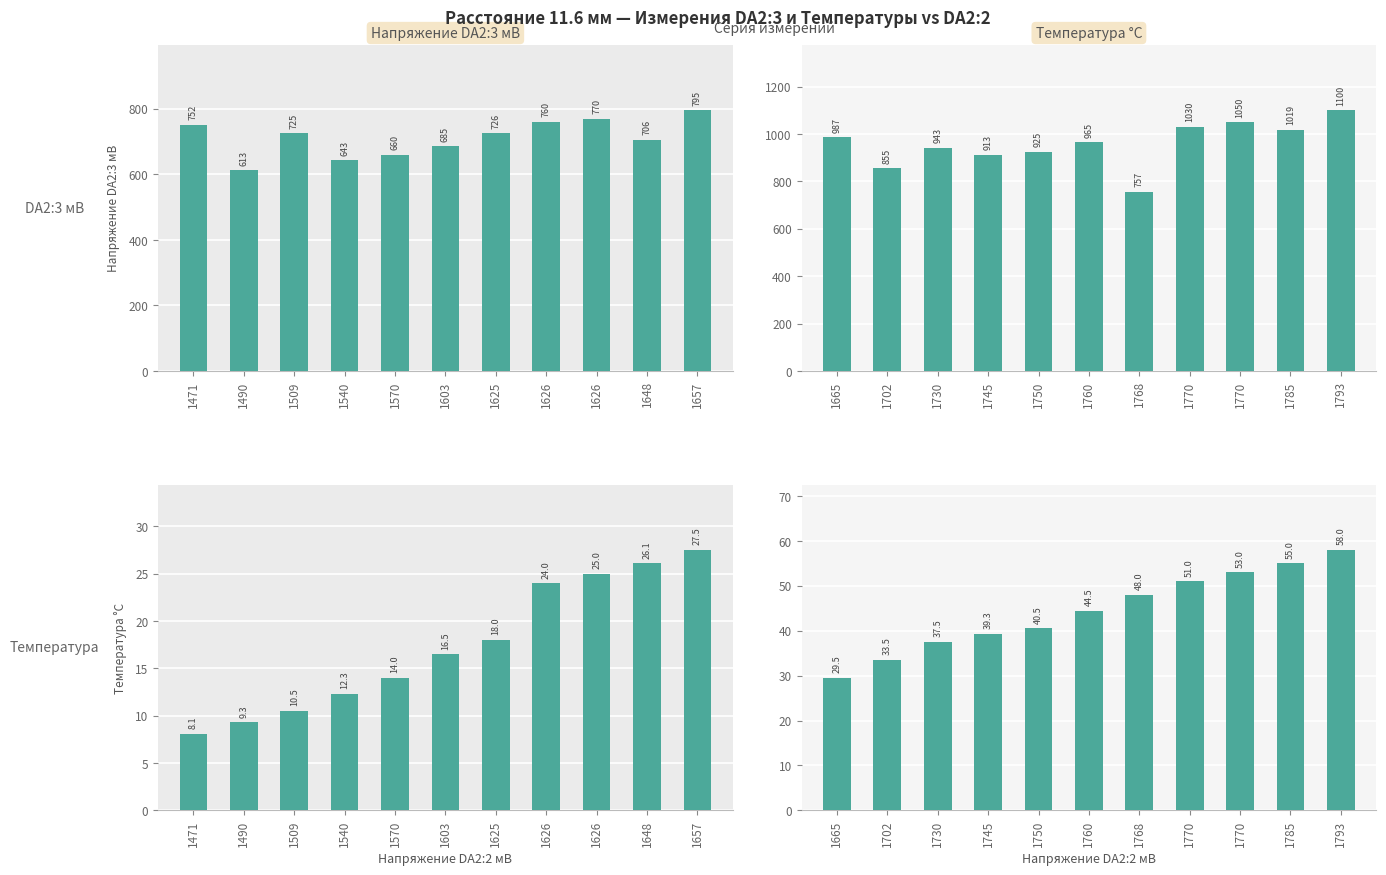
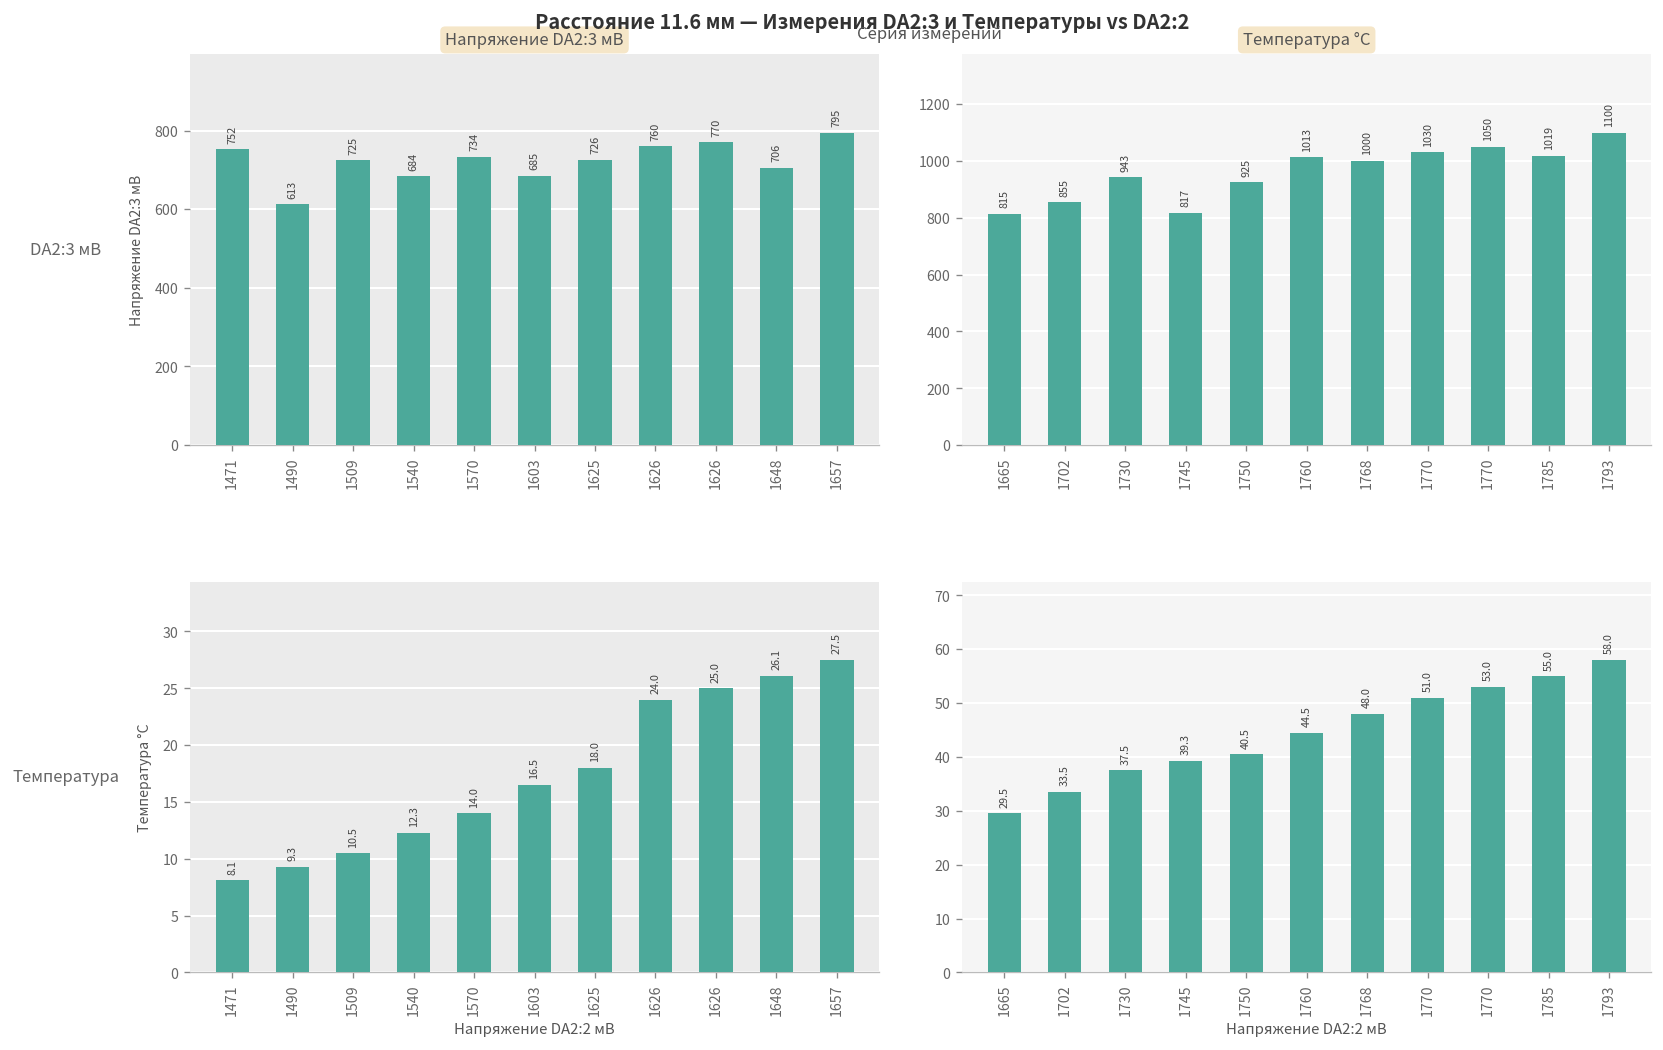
Напряжение DA2:3 мВ, 1540: 643 -> 684
Напряжение DA2:3 мВ, 1570: 660 -> 734
Температура °C, 1665: 987 -> 815
Температура °C, 1745: 913 -> 817
Температура °C, 1760: 965 -> 1013
Температура °C, 1768: 757 -> 1000
